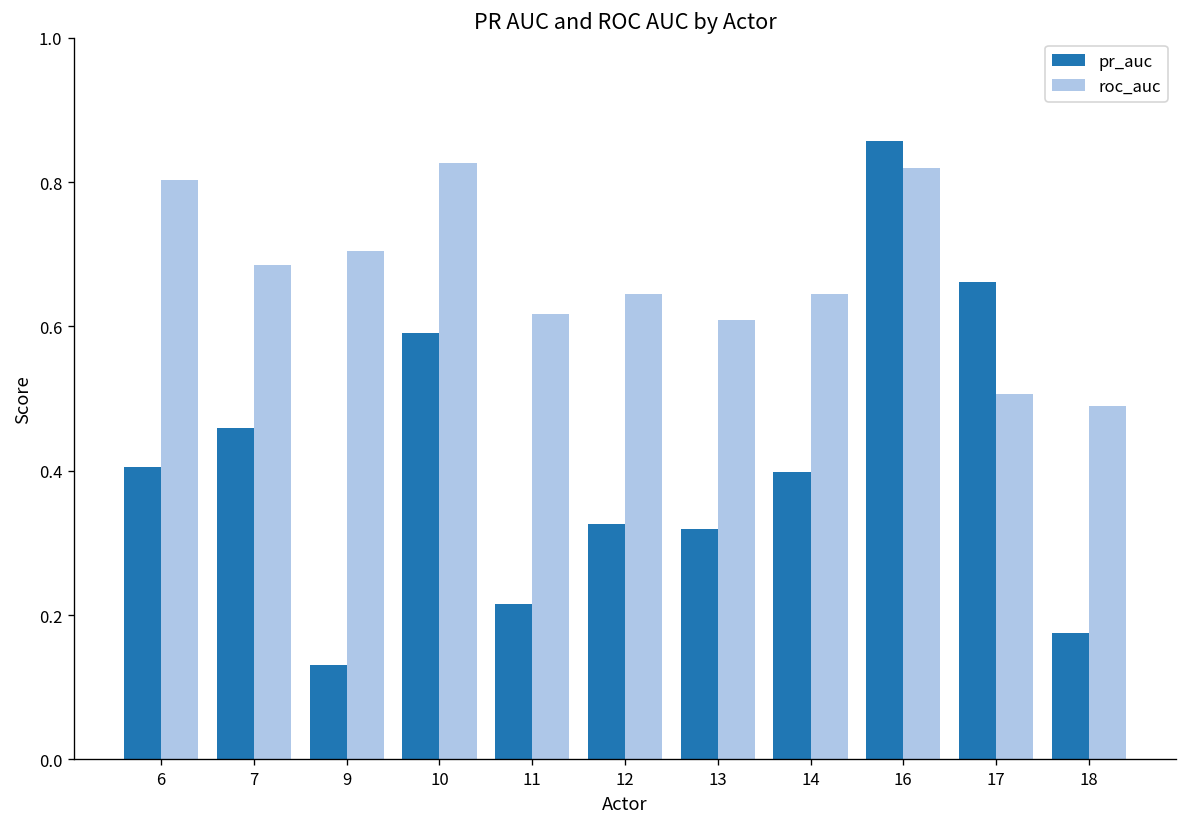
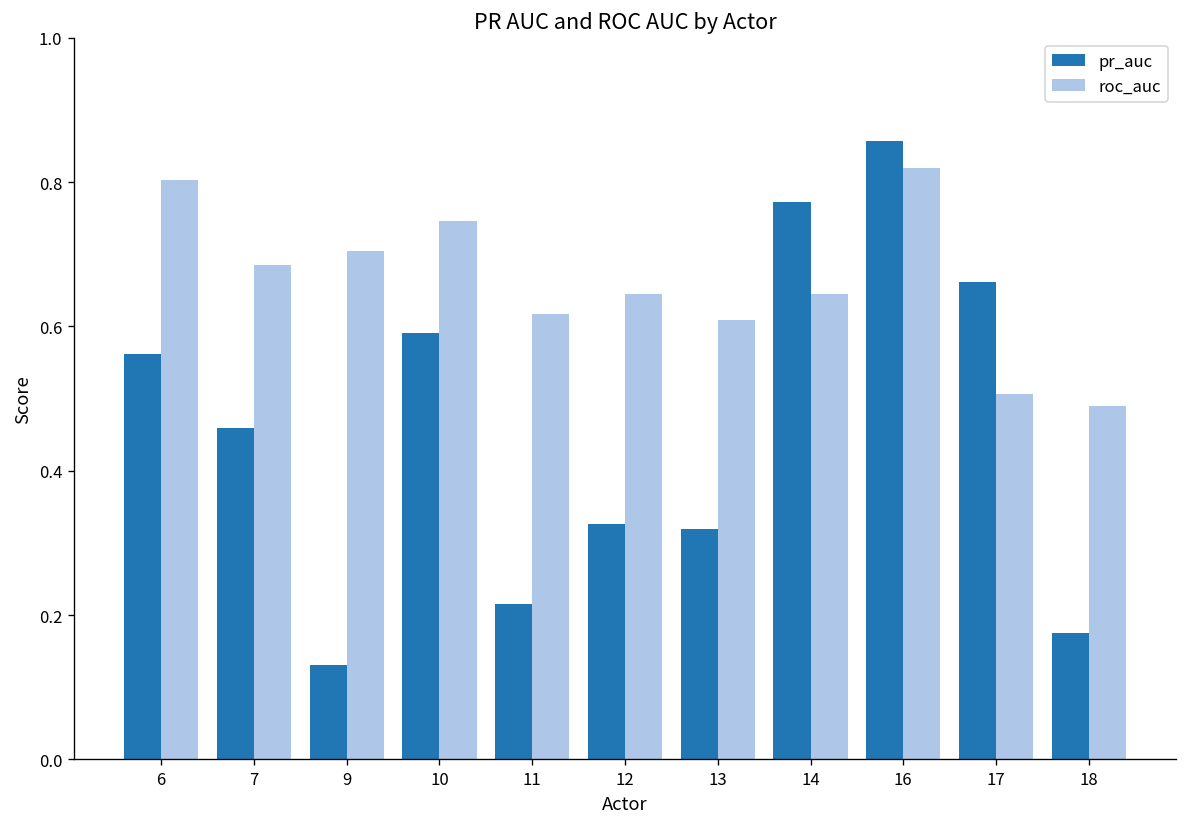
pr_auc, 6: 0.41 -> 0.56
roc_auc, 10: 0.83 -> 0.75
pr_auc, 14: 0.40 -> 0.77
